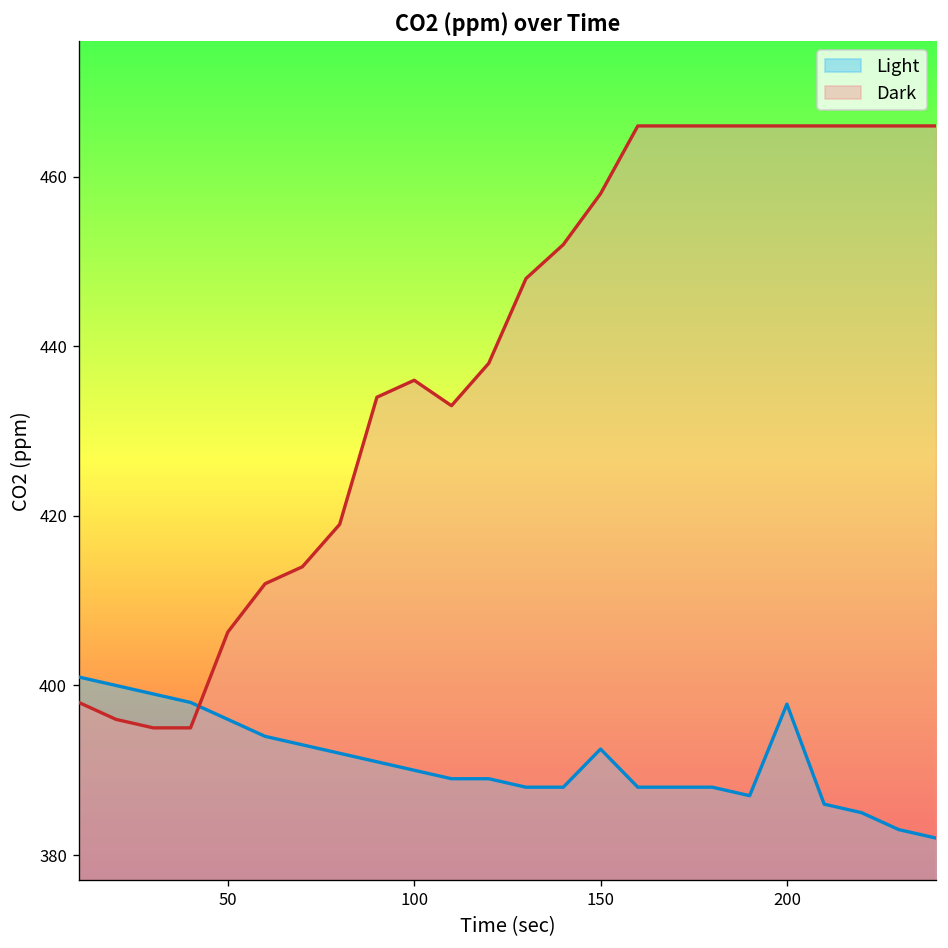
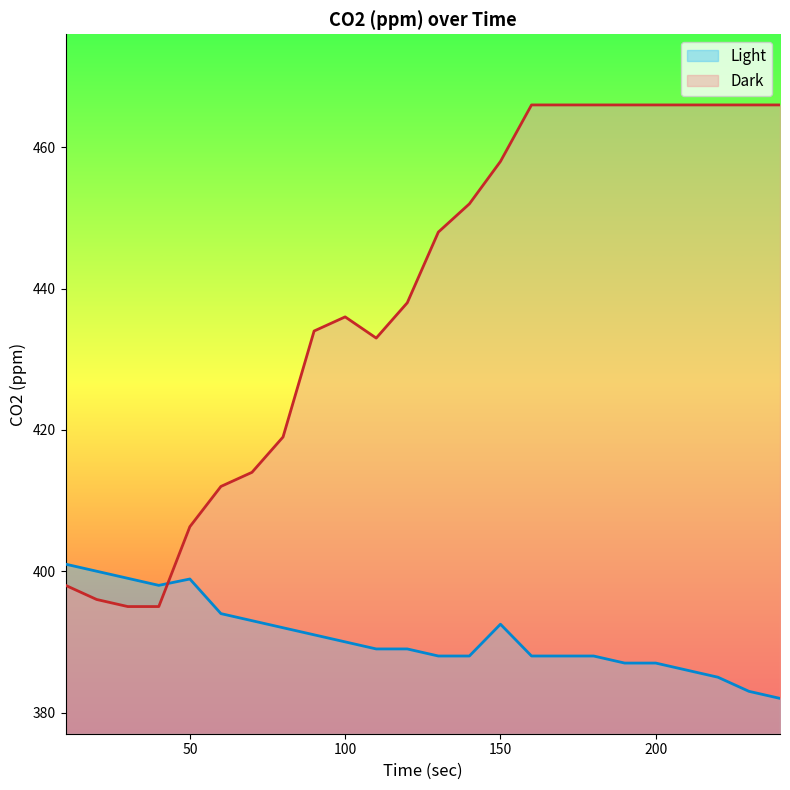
Light, 50: 396 -> 399
Light, 200: 398 -> 387
